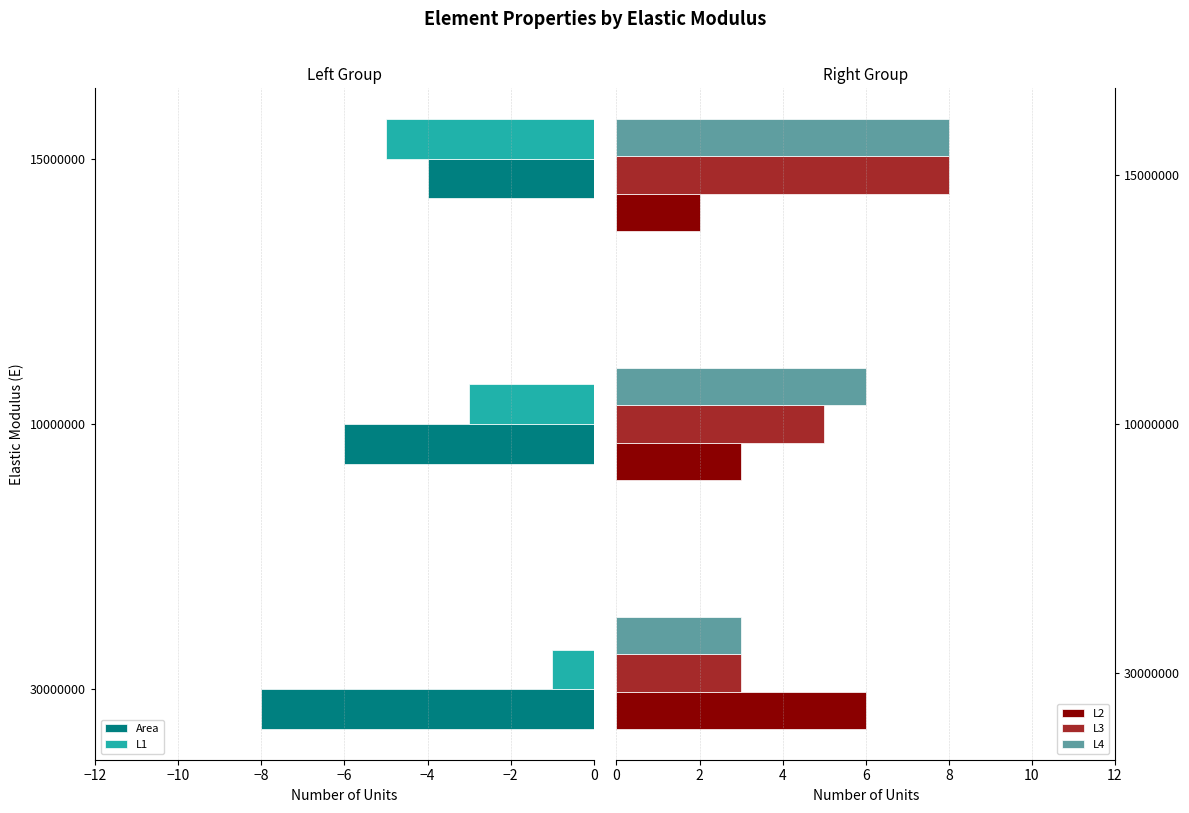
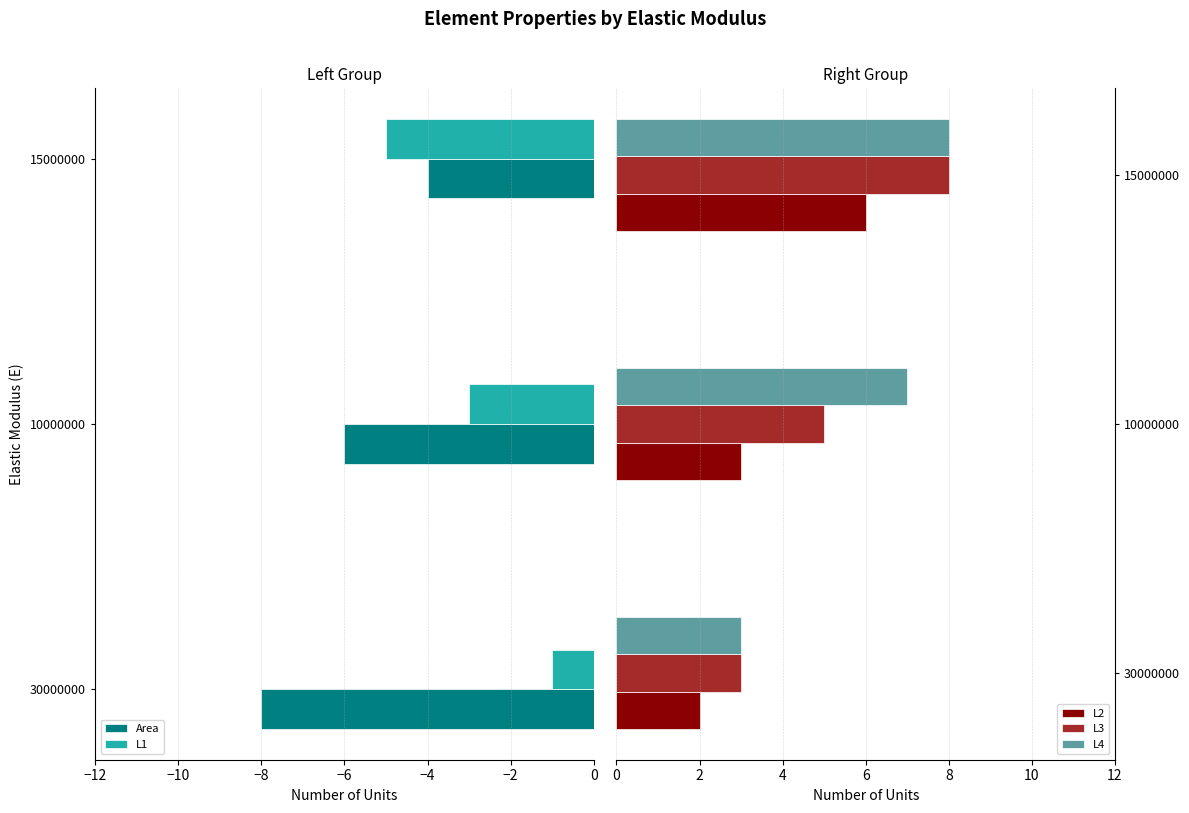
Right Group, L2, 15000000: 2 -> 6
Right Group, L4, 10000000: 6 -> 7
Right Group, L2, 30000000: 6 -> 2
